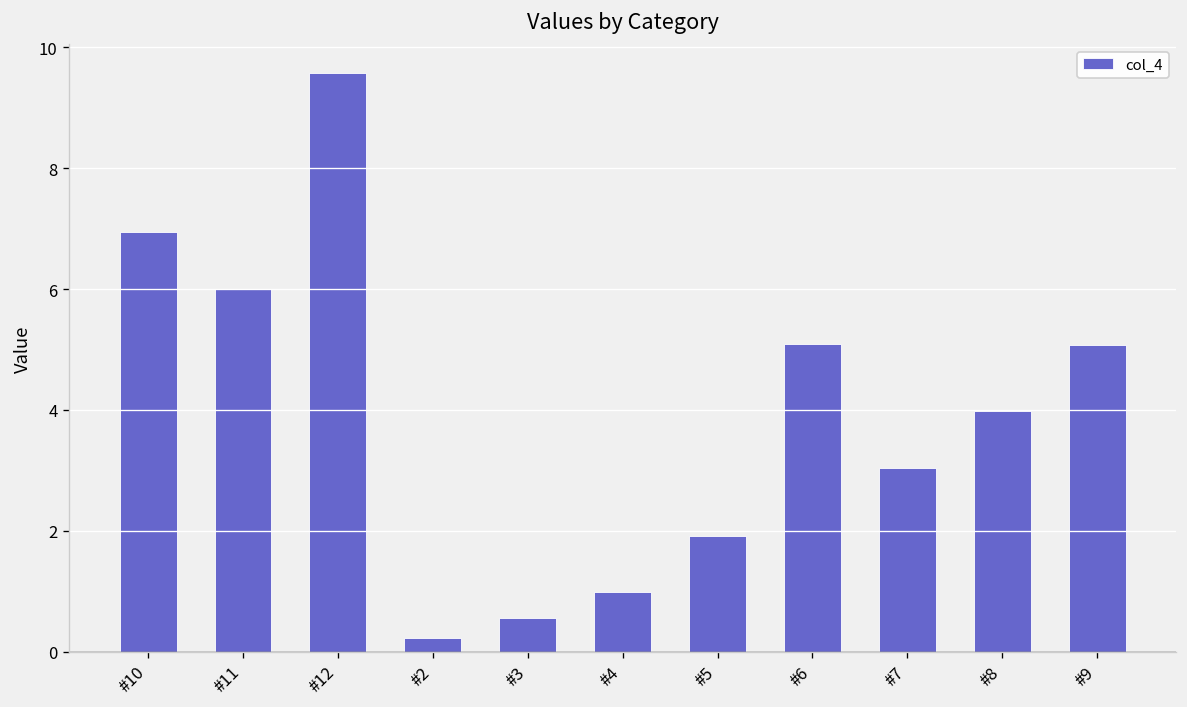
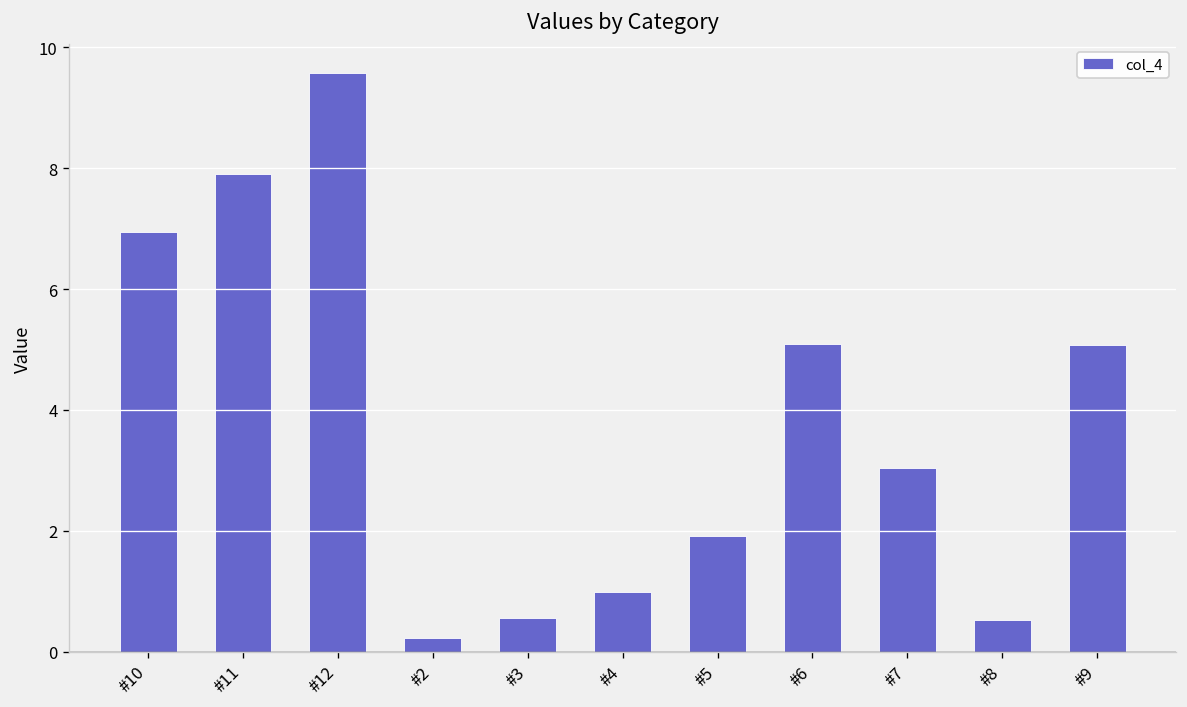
#11: 6.0 -> 7.9
#8: 4.0 -> 0.5
